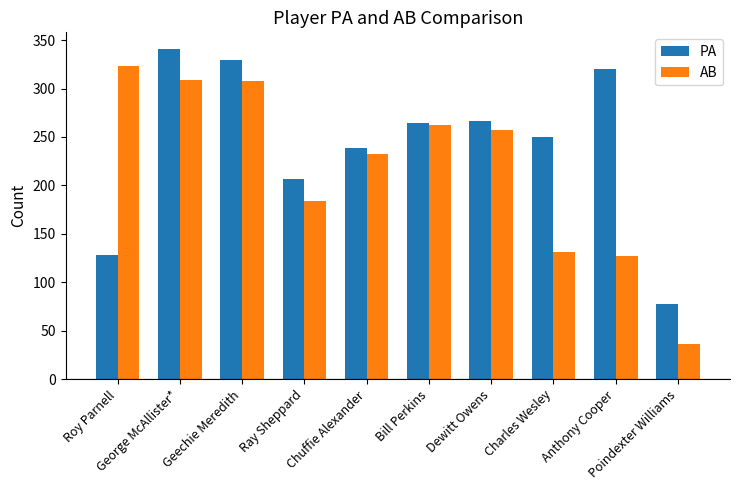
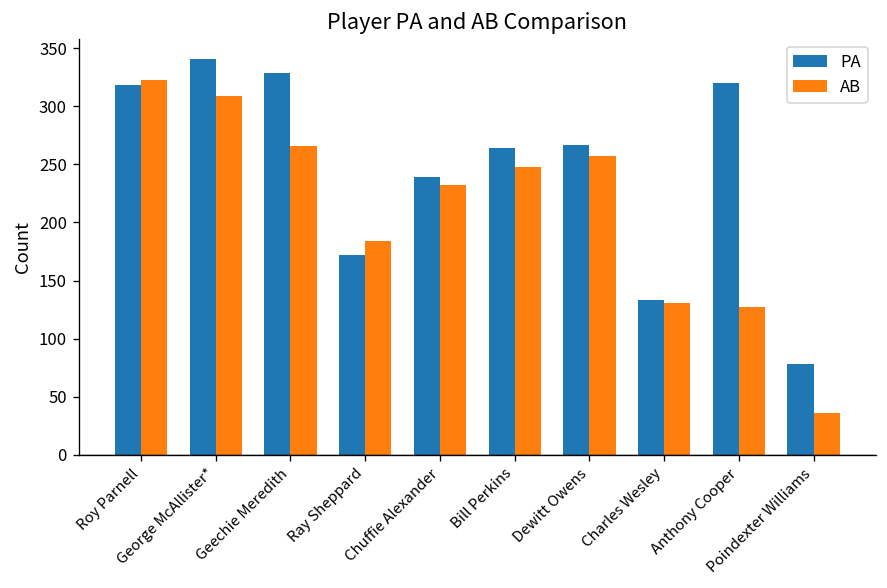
PA, Roy Parnell: 130 -> 320
AB, Geechie Meredith: 310 -> 270
PA, Ray Sheppard: 210 -> 170
AB, Bill Perkins: 260 -> 250
PA, Charles Wesley: 250 -> 130
